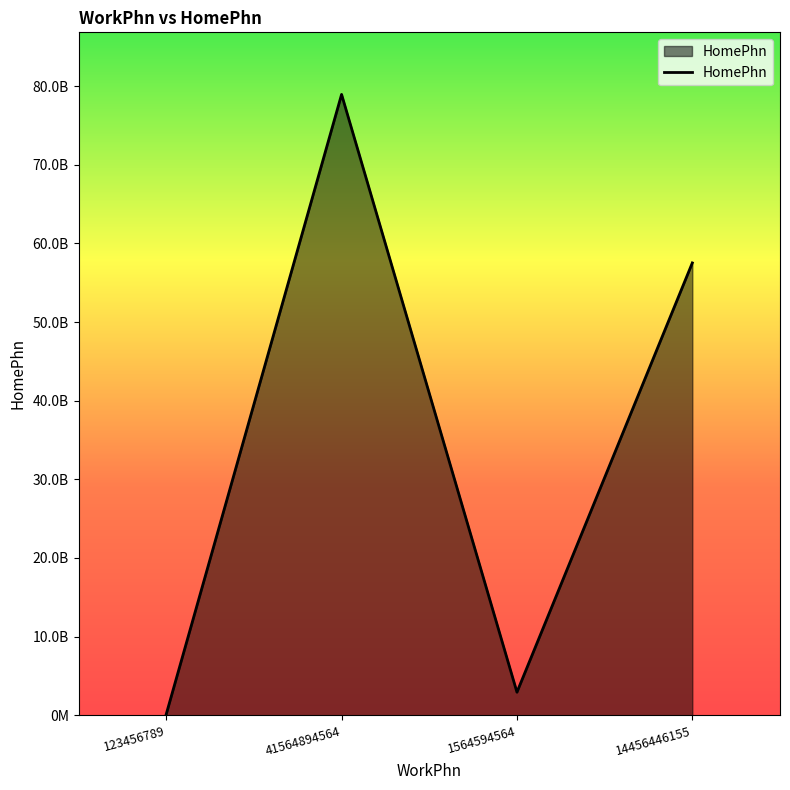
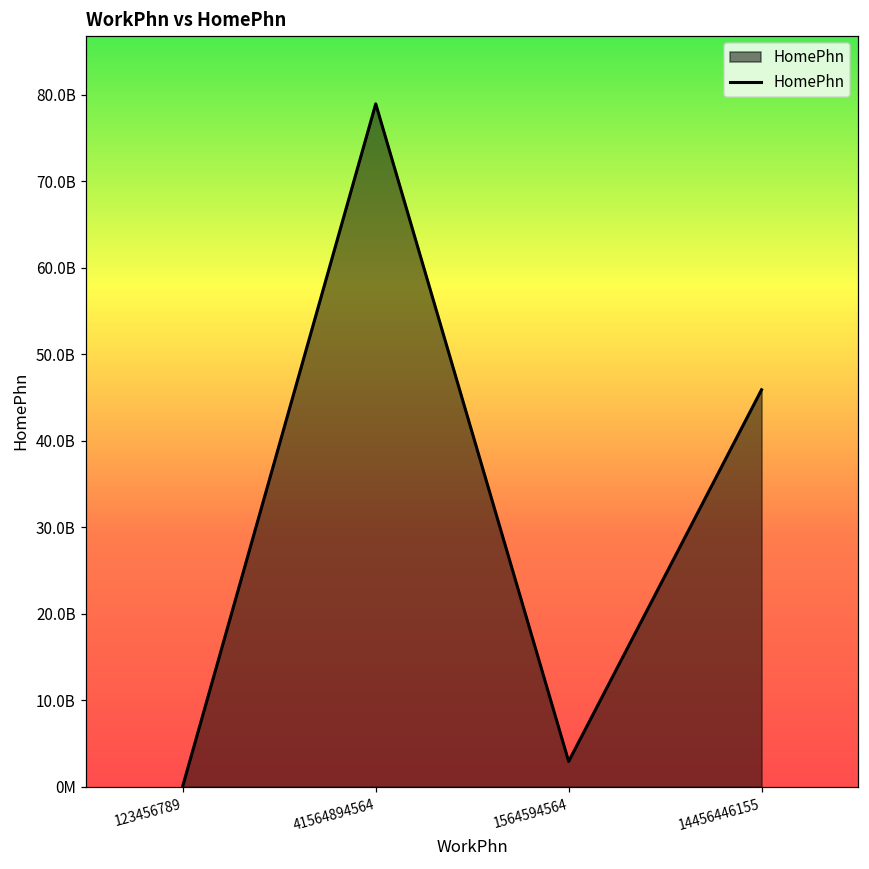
14456446155: 58000000000 -> 46000000000
